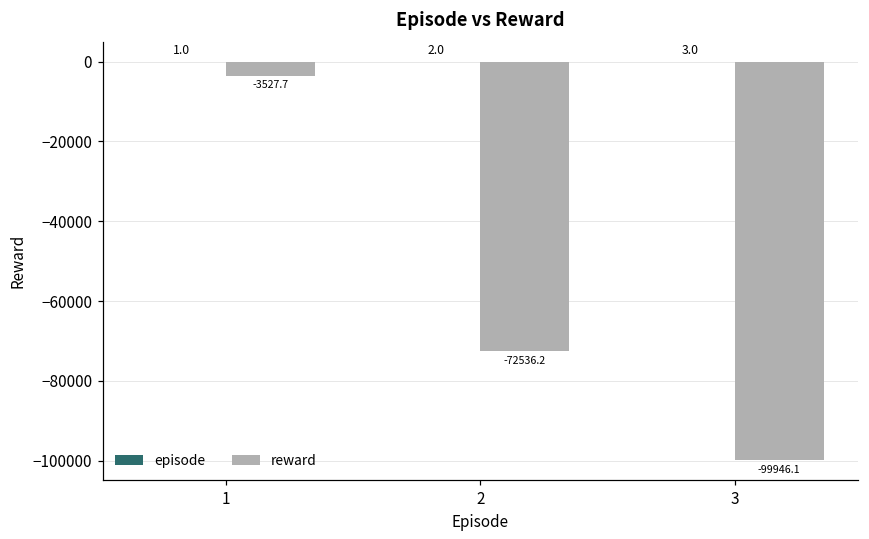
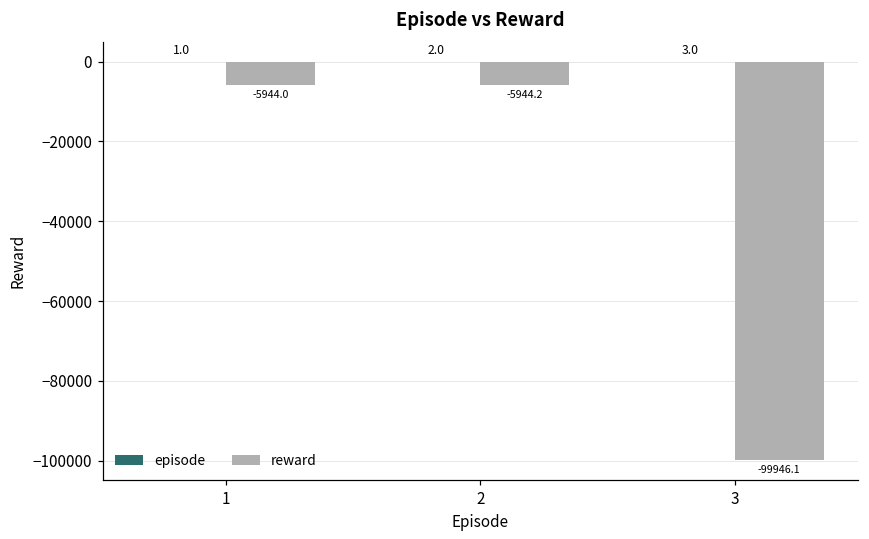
reward, 1: -3527.7 -> -5944.0
reward, 2: -72536.2 -> -5944.2
